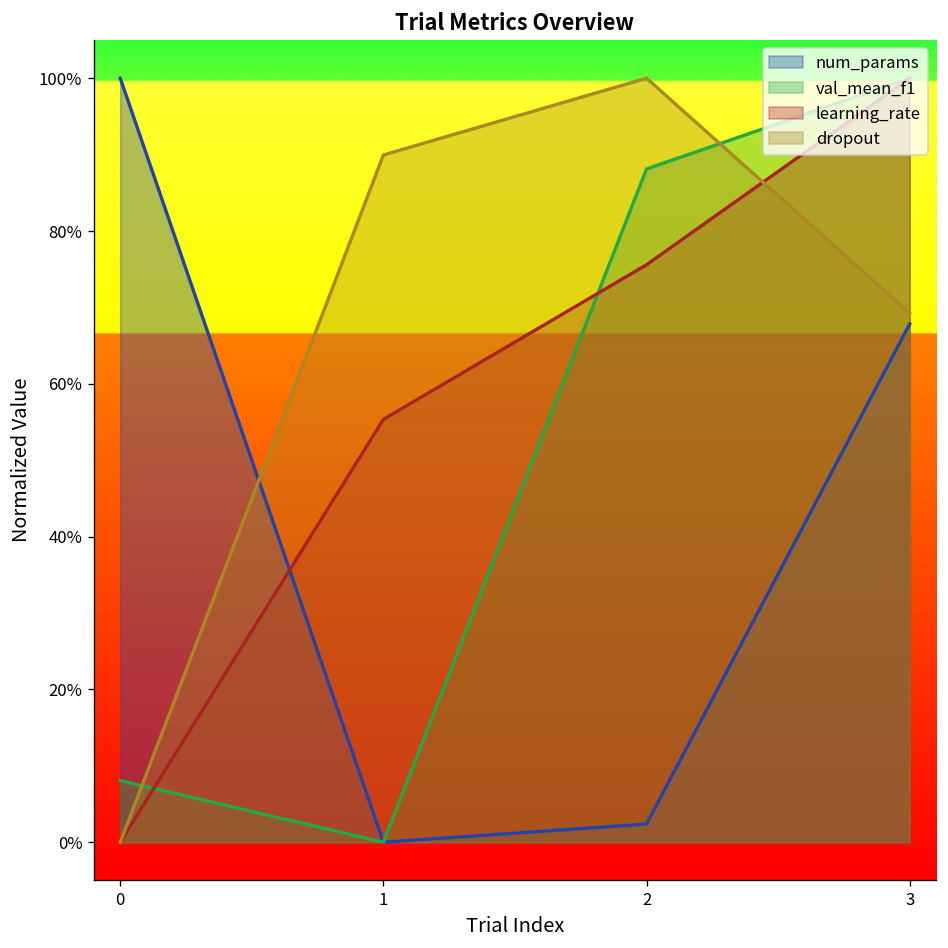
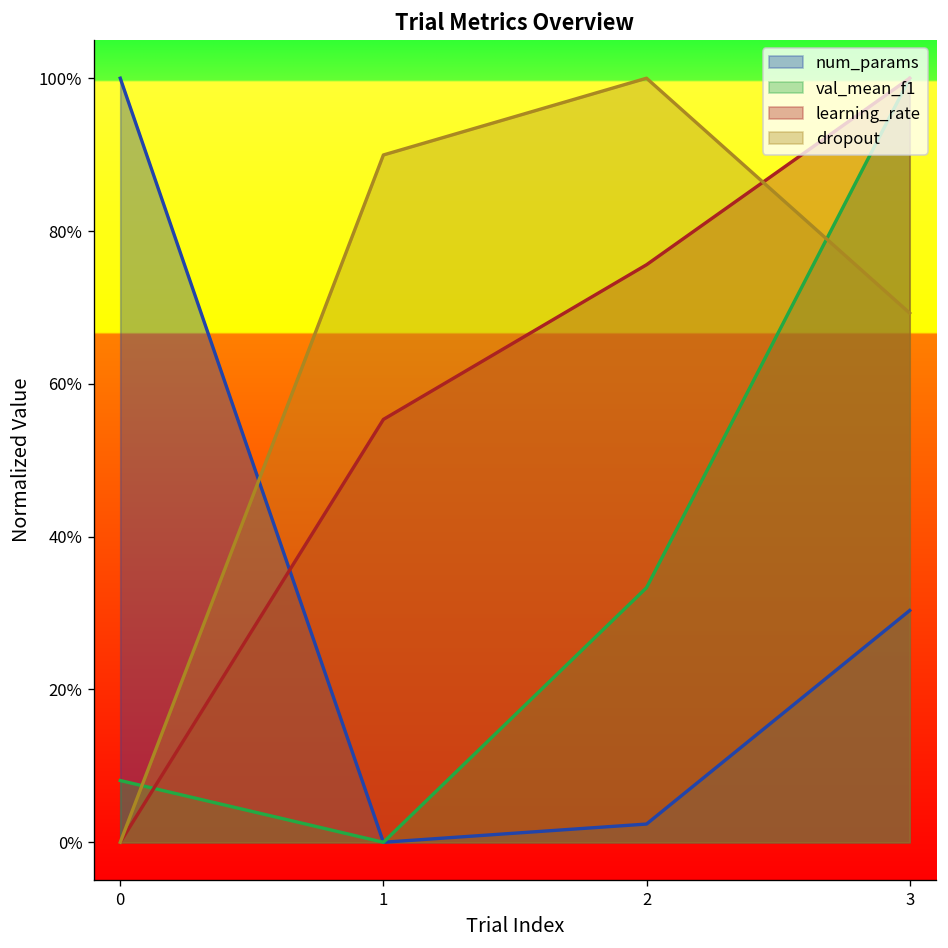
val_mean_f1, 2: 88% -> 33%
num_params, 3: 68% -> 30%
